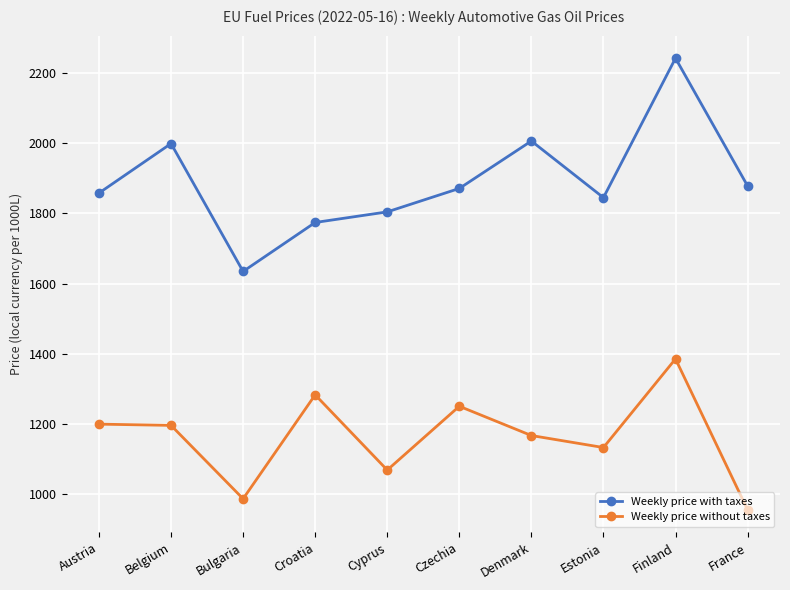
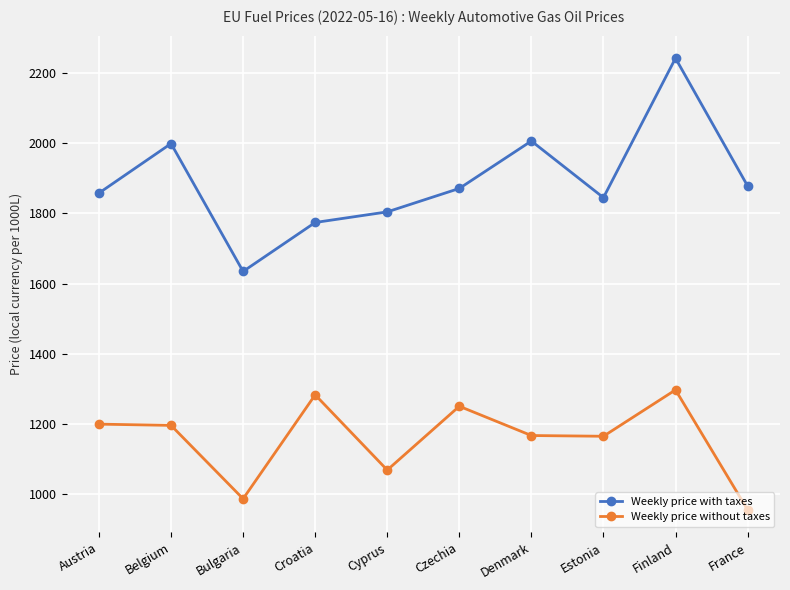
Weekly price without taxes, Estonia: 1130 -> 1170
Weekly price without taxes, Finland: 1390 -> 1300
